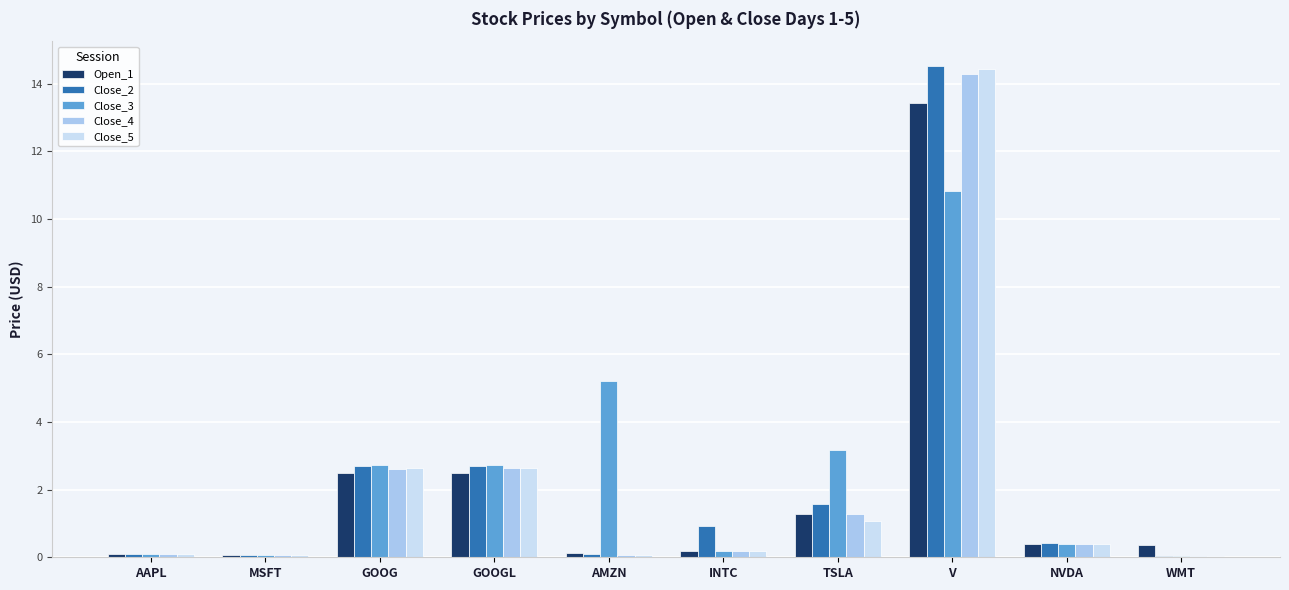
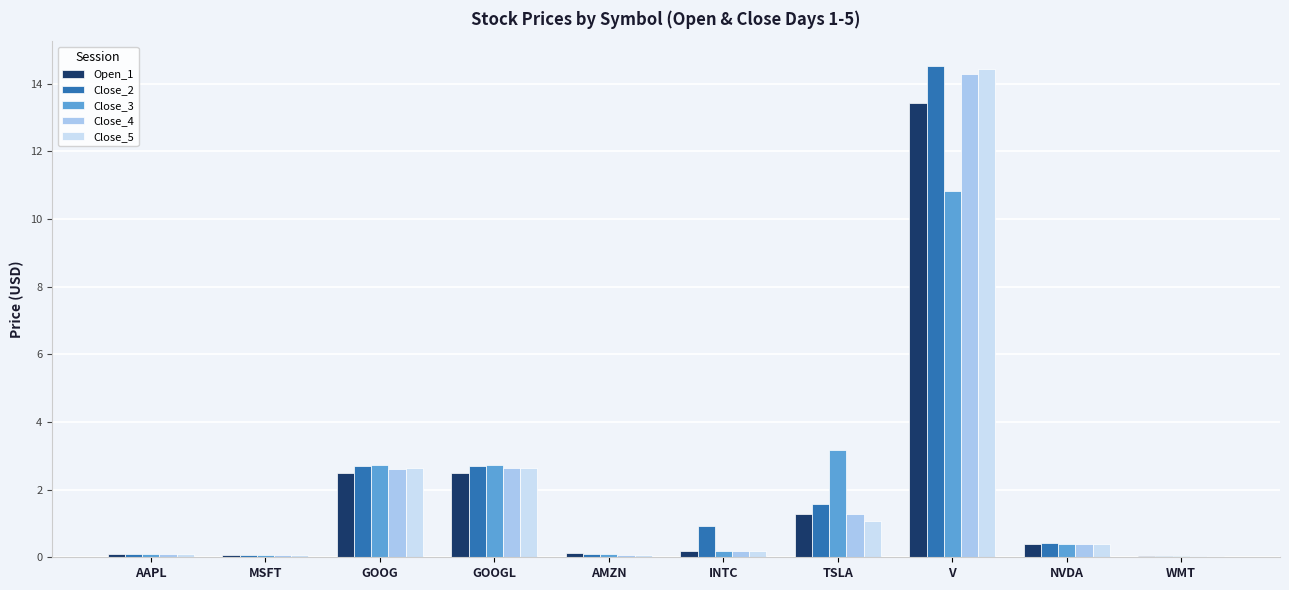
Close_3, AMZN: 5.2 -> 0.1
Open_1, WMT: 0.4 -> 0.0
